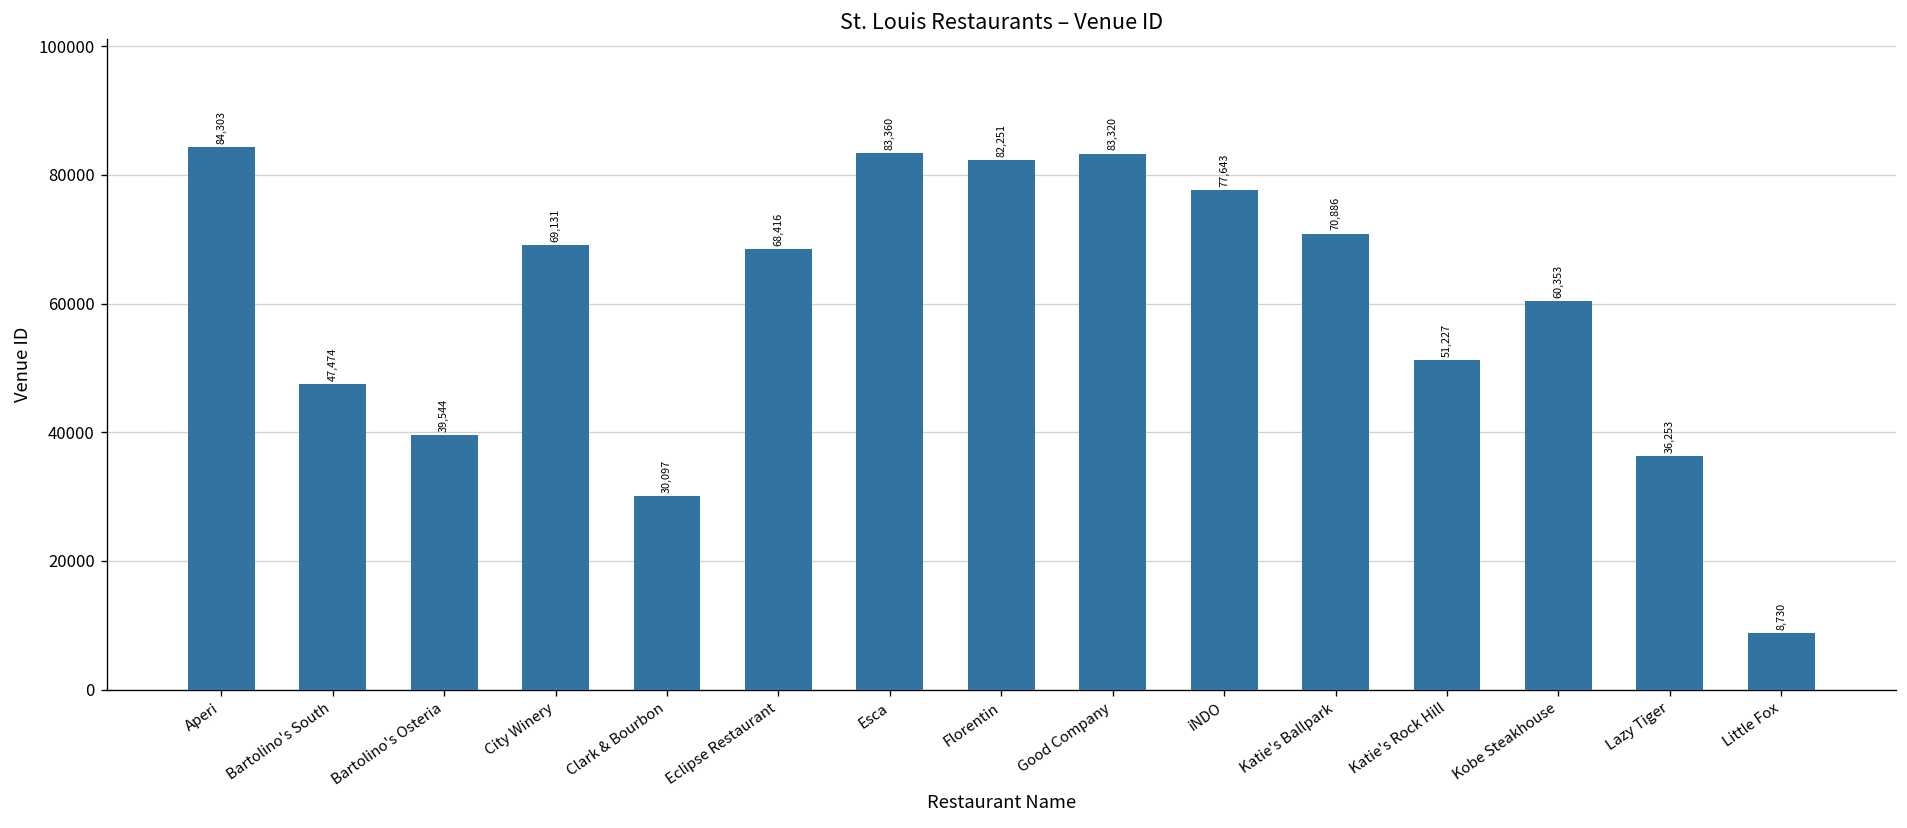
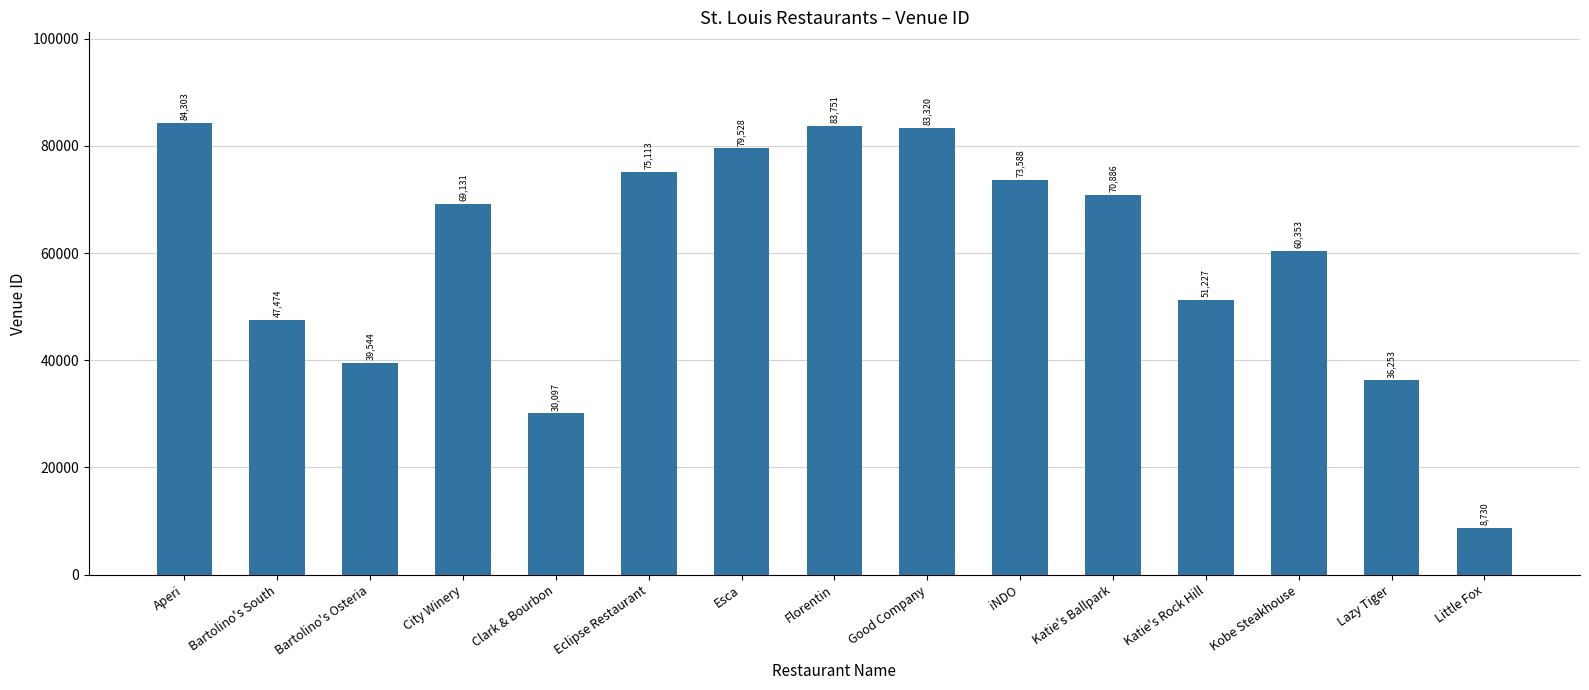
Eclipse Restaurant: 68,416 -> 75,113
Esca: 83,360 -> 79,528
Florentin: 82,251 -> 83,751
iNDO: 77,643 -> 73,588
